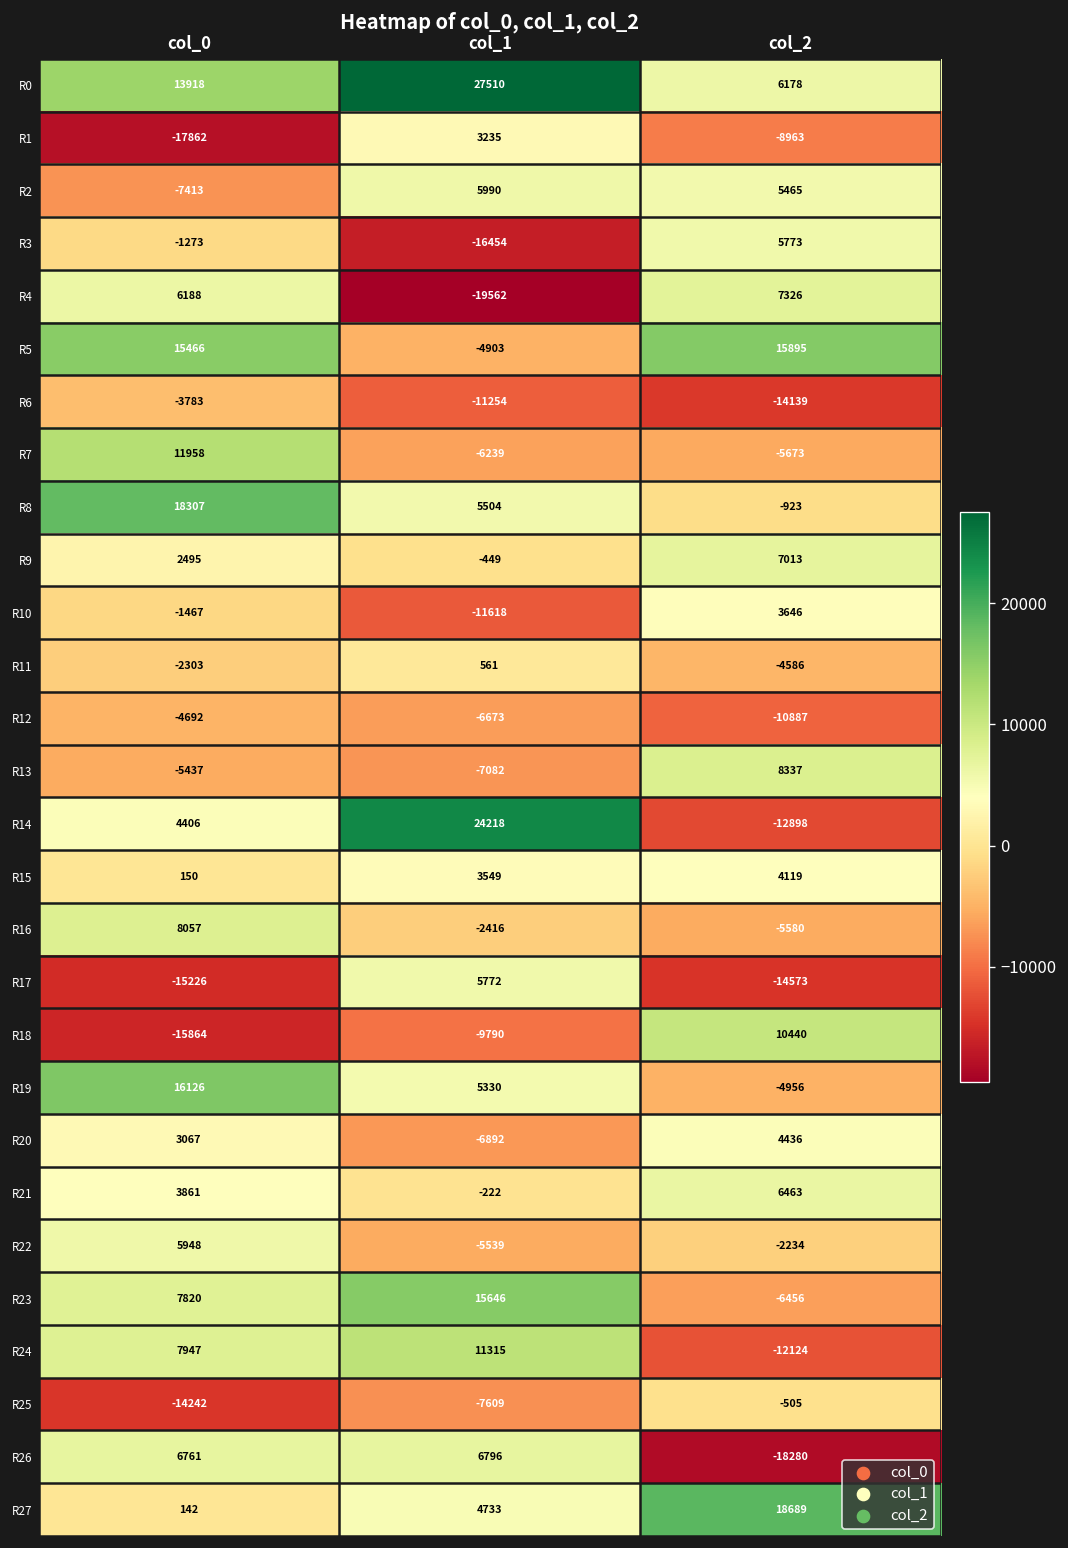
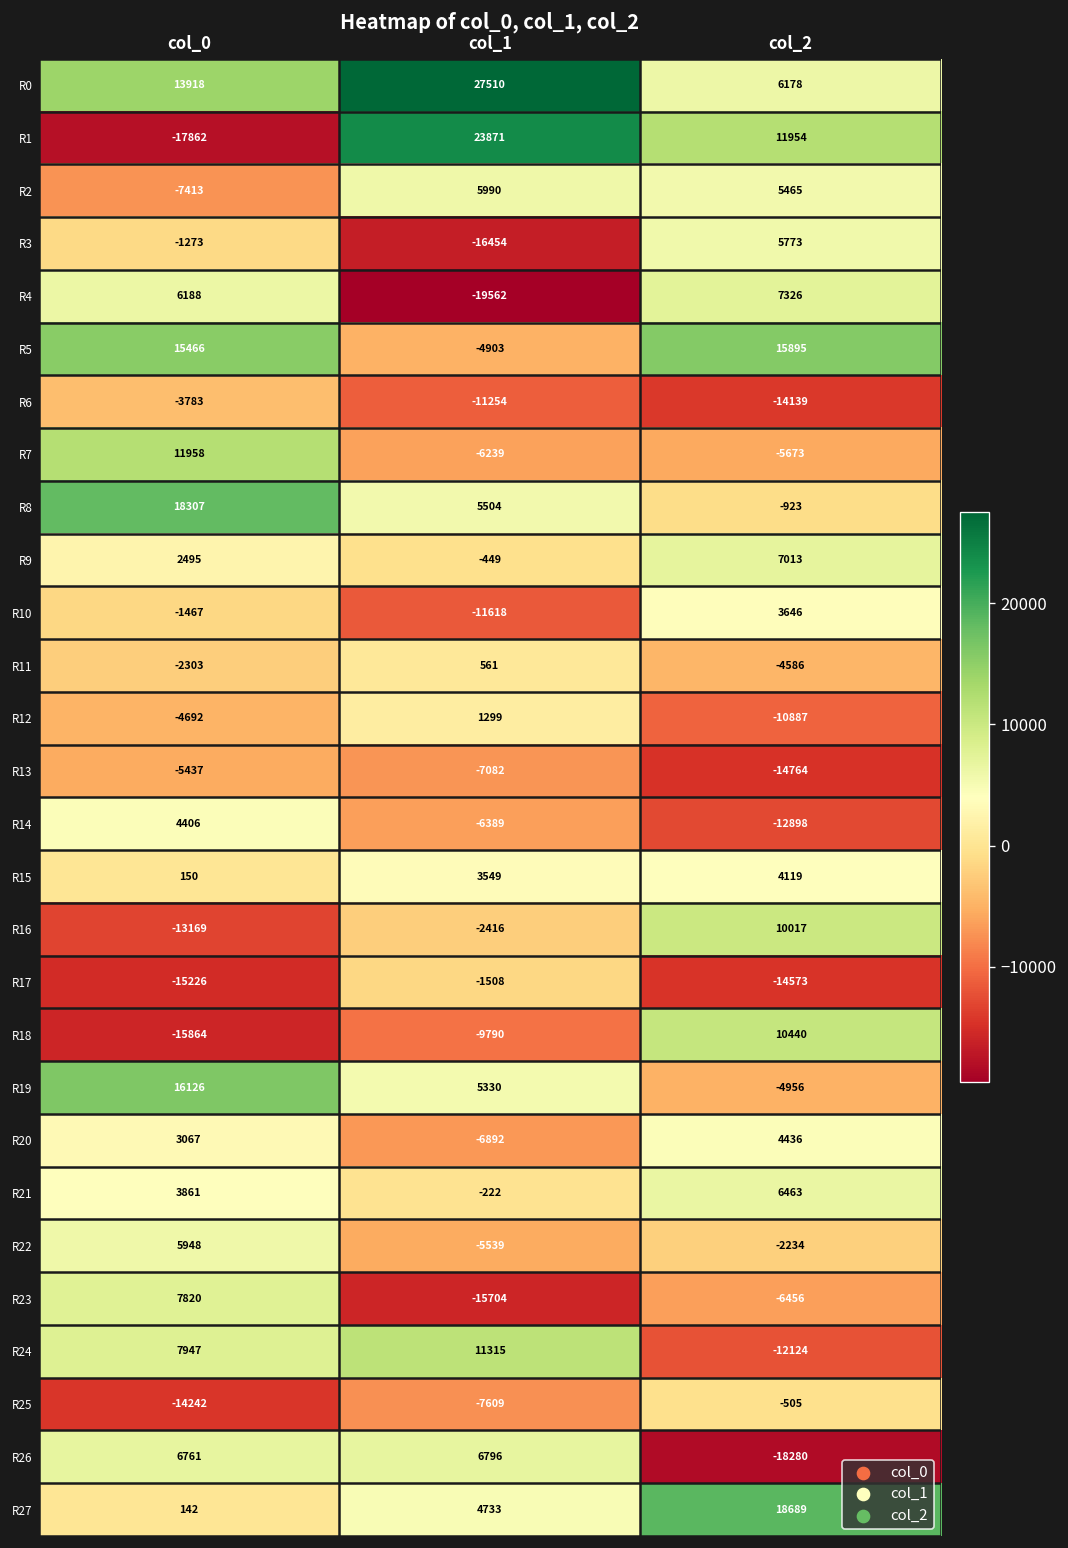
R1, col_1: 3235 -> 23871
R1, col_2: -8963 -> 11954
R12, col_1: -6673 -> 1299
R13, col_2: 8337 -> -14764
R14, col_1: 24218 -> -6389
R16, col_0: 8057 -> -13169
R16, col_2: -5580 -> 10017
R17, col_1: 5772 -> -1508
R23, col_1: 15646 -> -15704
